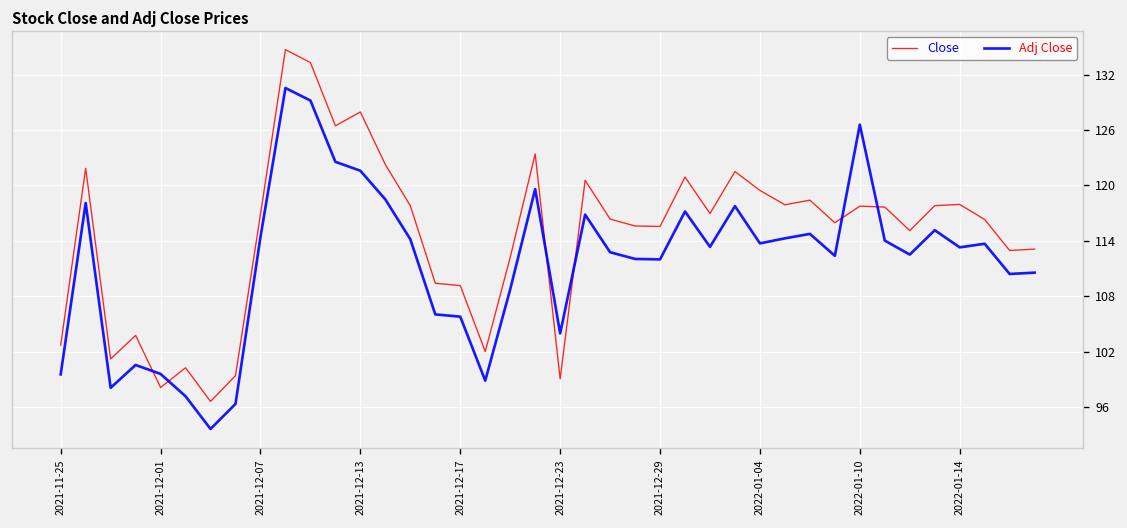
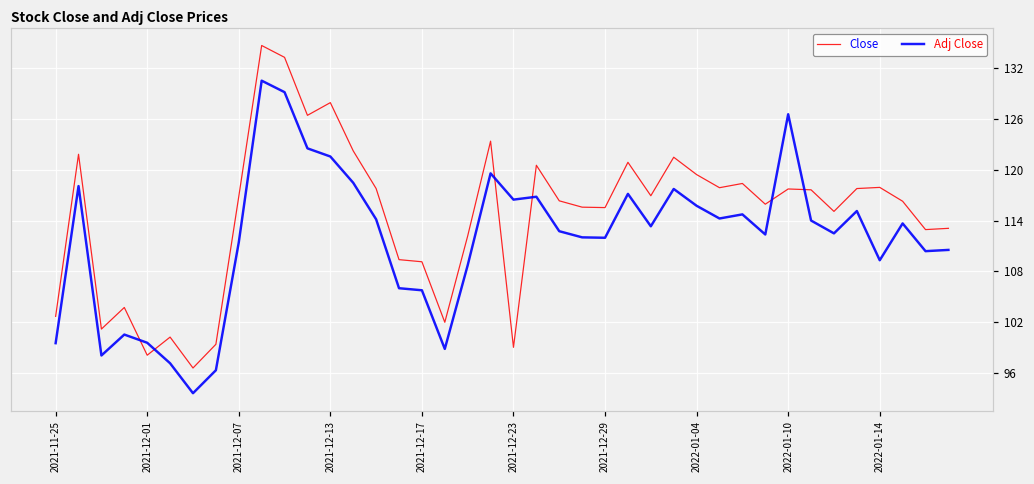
Adj Close, 2021-12-07: 114 -> 111
Adj Close, 2021-12-23: 104 -> 116
Adj Close, 2022-01-04: 114 -> 116
Adj Close, 2022-01-14: 113 -> 109
